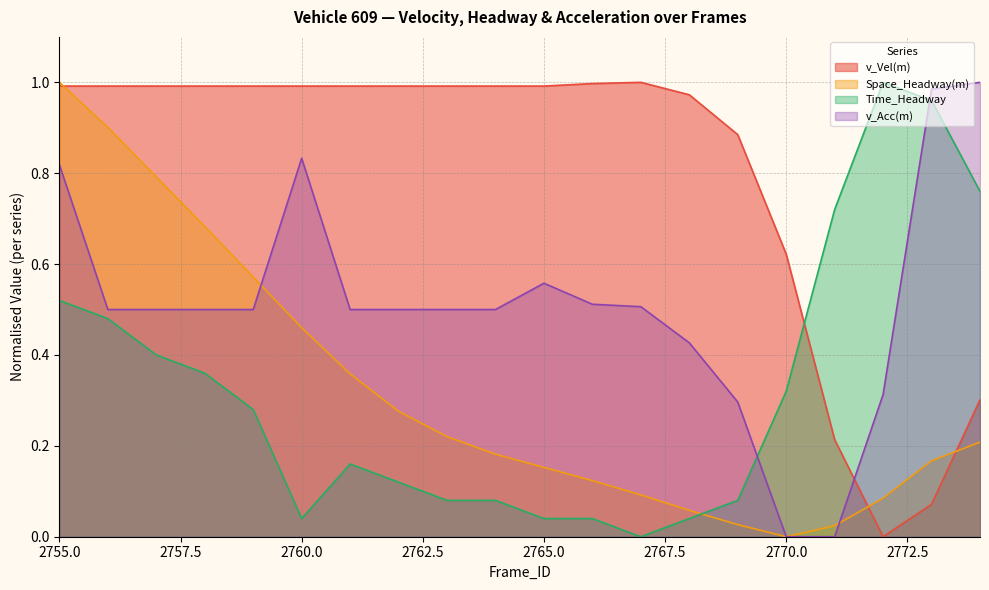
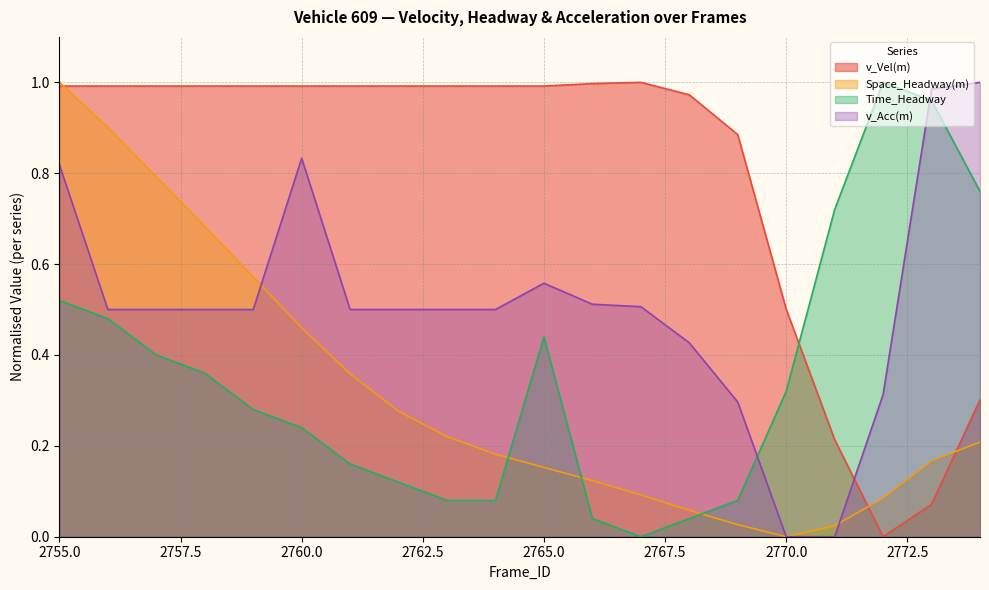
Time_Headway, 2760.0: 0.04 -> 0.24
Time_Headway, 2765.0: 0.04 -> 0.44
v_Vel(m), 2770.0: 0.62 -> 0.50
